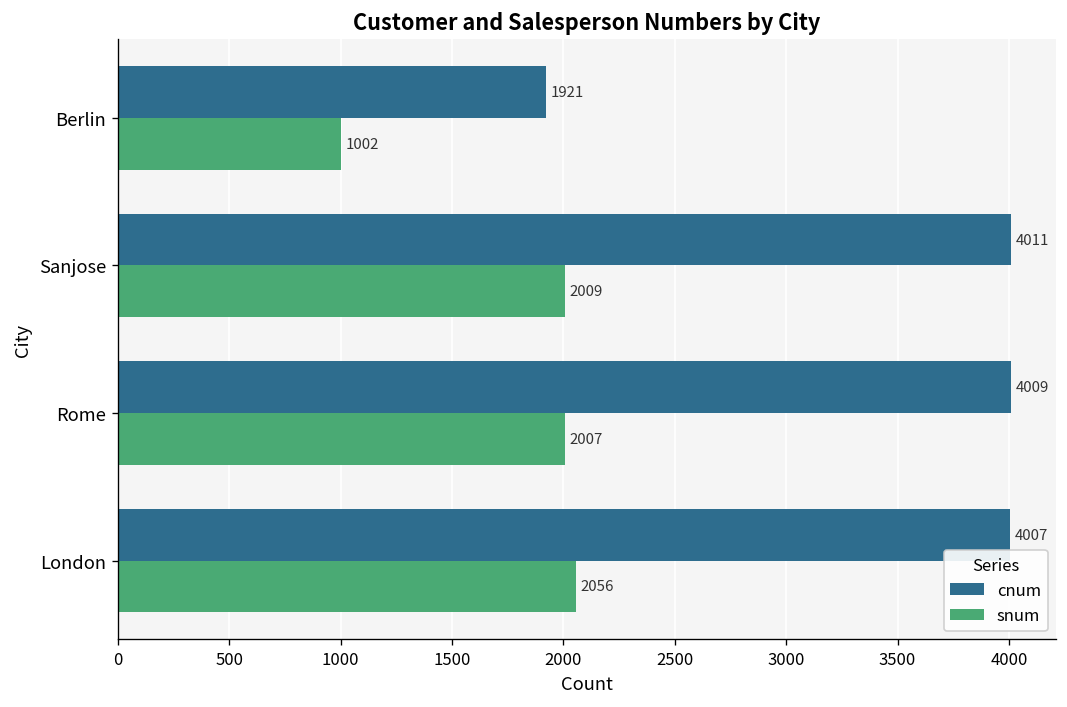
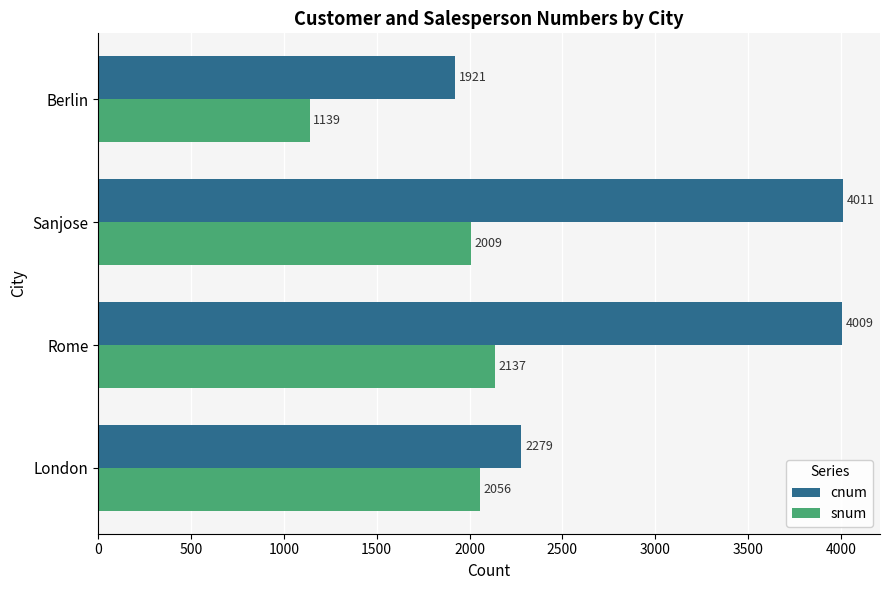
snum, Berlin: 1002 -> 1139
snum, Rome: 2007 -> 2137
cnum, London: 4007 -> 2279
